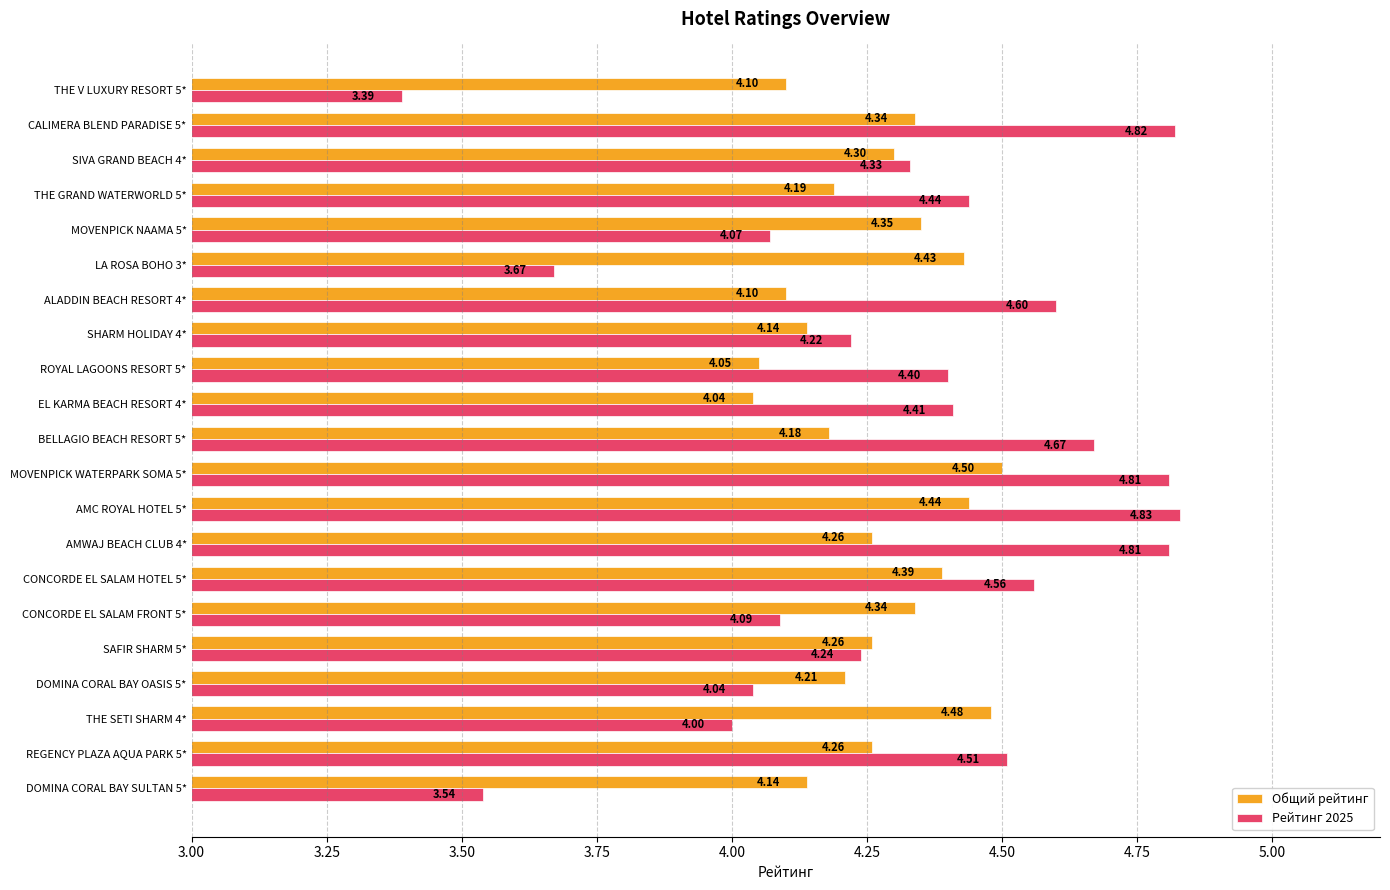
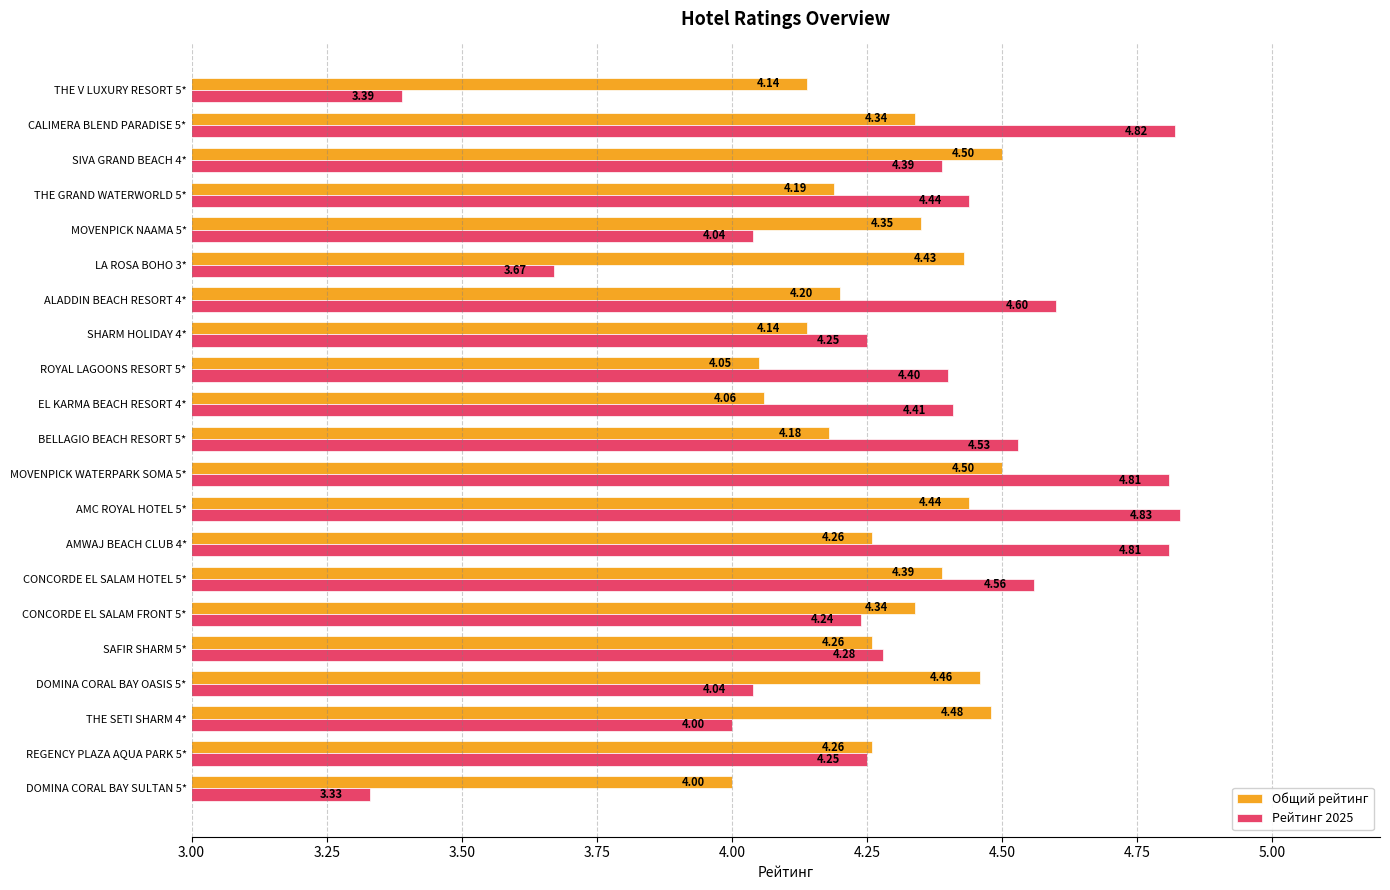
Общий рейтинг, THE V LUXURY RESORT 5*: 4.10 -> 4.14
Общий рейтинг, SIVA GRAND BEACH 4*: 4.30 -> 4.50
Рейтинг 2025, SIVA GRAND BEACH 4*: 4.33 -> 4.39
Рейтинг 2025, MOVENPICK NAAMA 5*: 4.07 -> 4.04
Общий рейтинг, ALADDIN BEACH RESORT 4*: 4.10 -> 4.20
Рейтинг 2025, SHARM HOLIDAY 4*: 4.22 -> 4.25
Общий рейтинг, EL KARMA BEACH RESORT 4*: 4.04 -> 4.06
Рейтинг 2025, BELLAGIO BEACH RESORT 5*: 4.67 -> 4.53
Рейтинг 2025, CONCORDE EL SALAM FRONT 5*: 4.09 -> 4.24
Рейтинг 2025, SAFIR SHARM 5*: 4.24 -> 4.28
Общий рейтинг, DOMINA CORAL BAY OASIS 5*: 4.21 -> 4.46
Рейтинг 2025, REGENCY PLAZA AQUA PARK 5*: 4.51 -> 4.25
Общий рейтинг, DOMINA CORAL BAY SULTAN 5*: 4.14 -> 4.00
Рейтинг 2025, DOMINA CORAL BAY SULTAN 5*: 3.54 -> 3.33
